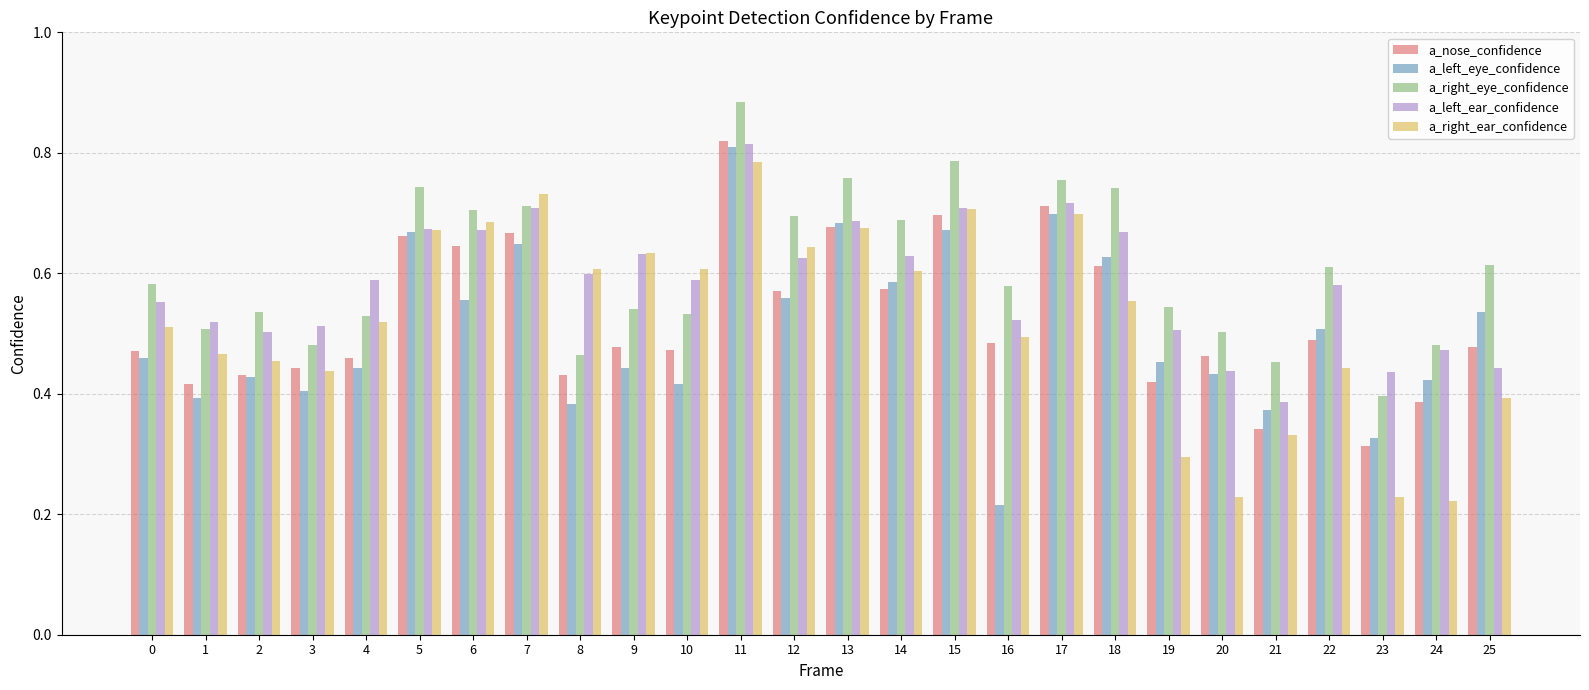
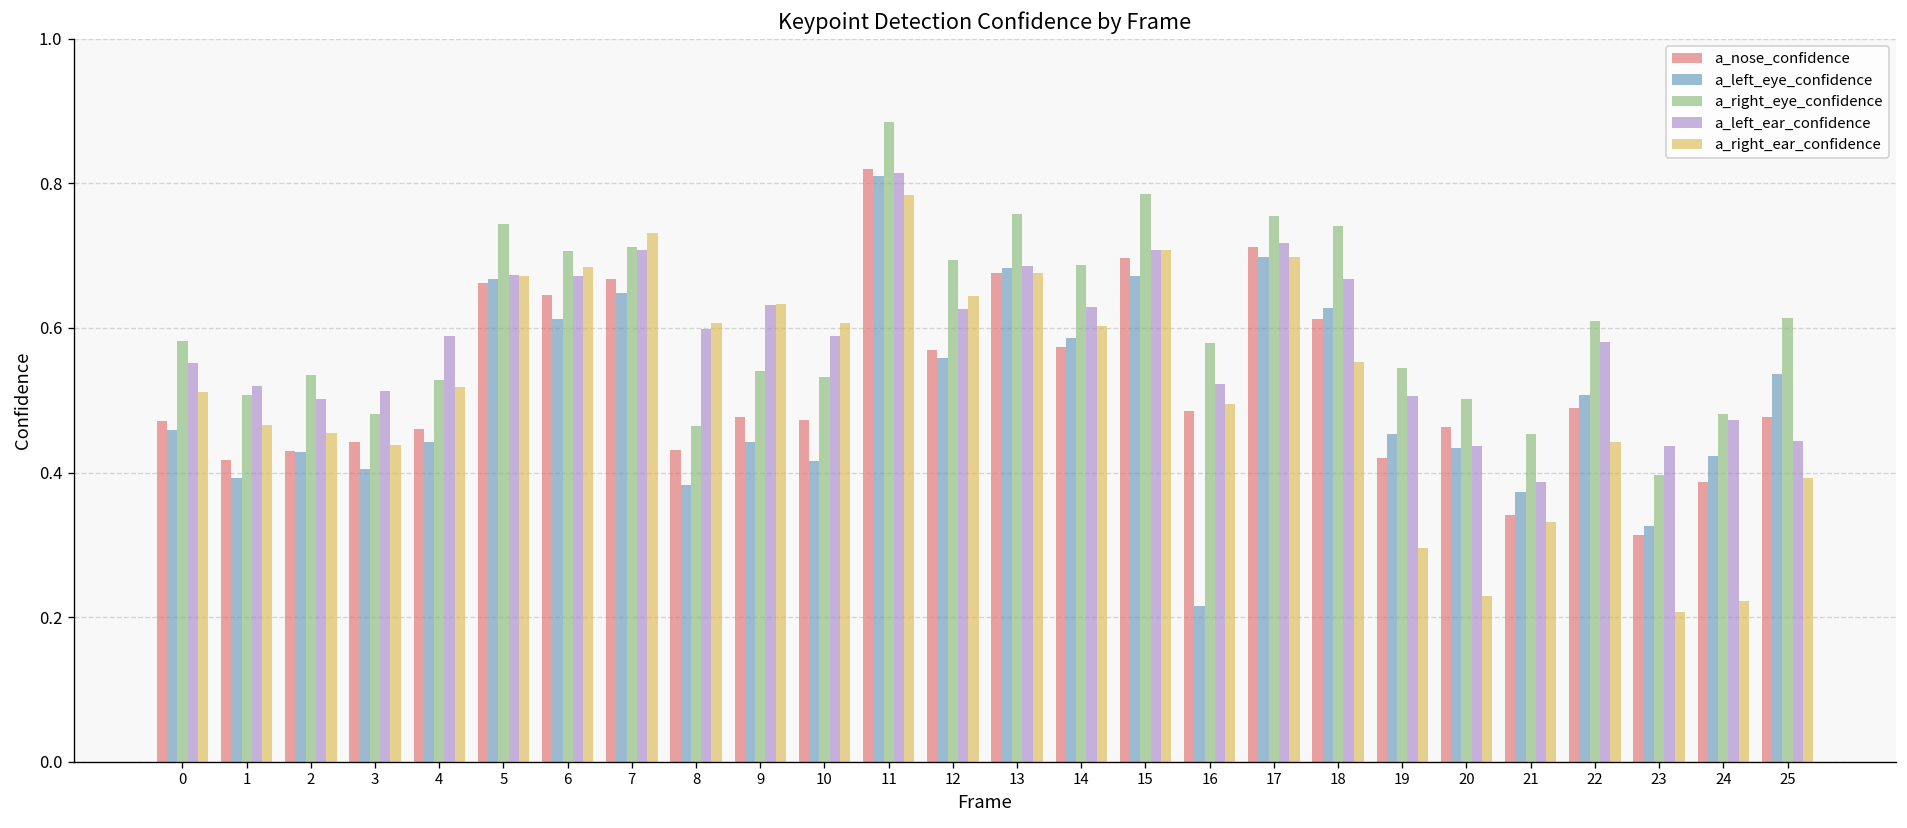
a_left_eye_confidence, 6: 0.56 -> 0.61
a_right_ear_confidence, 23: 0.23 -> 0.21
